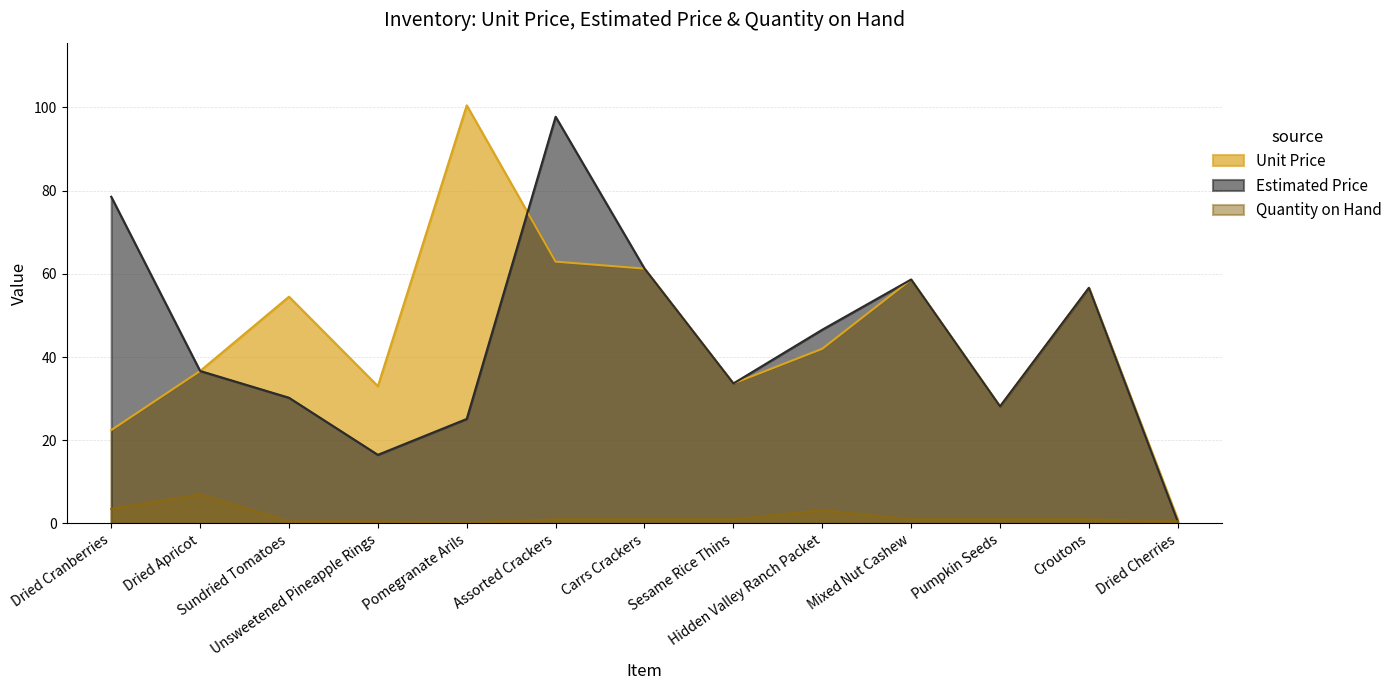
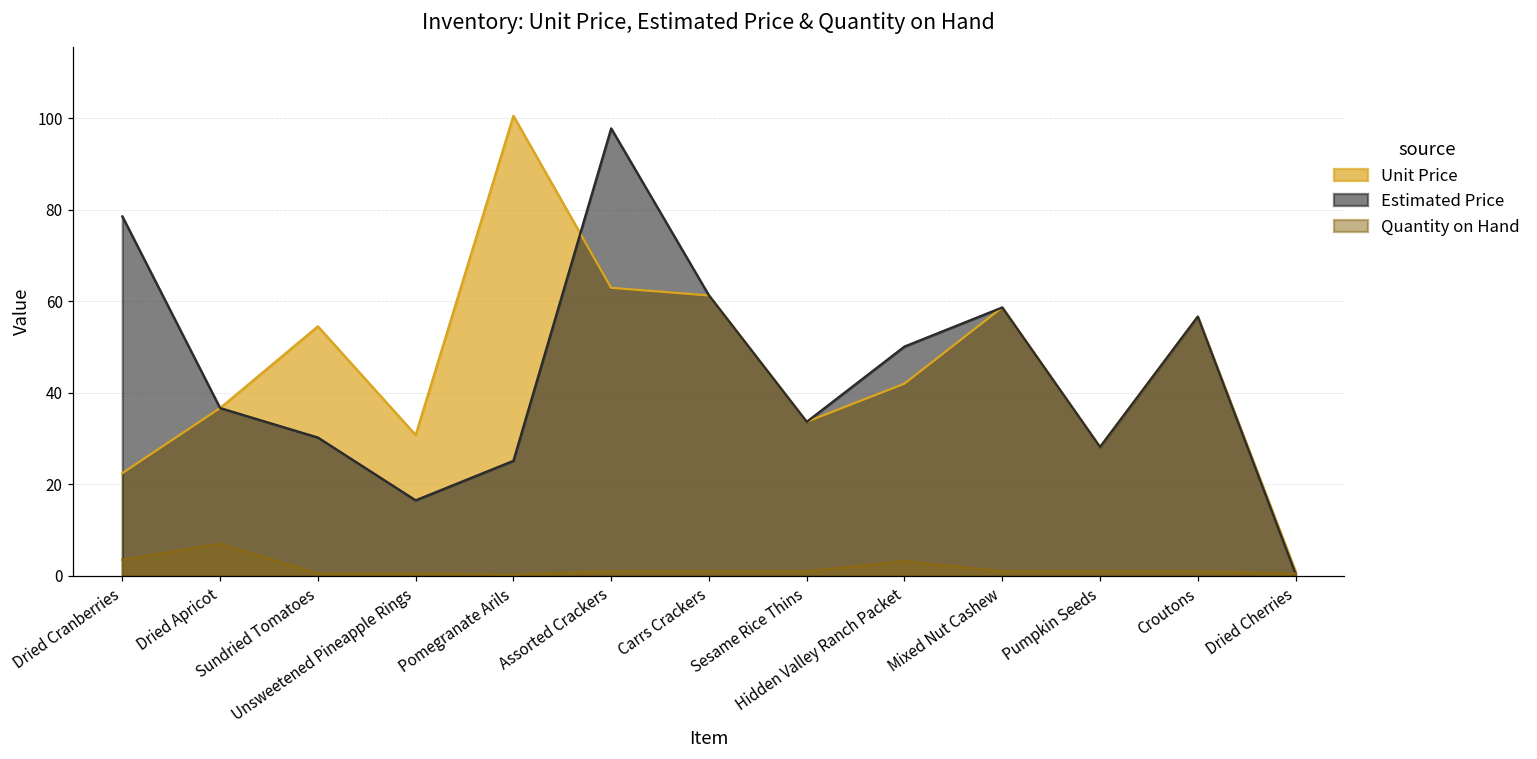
Unit Price, Unsweetened Pineapple Rings: 33 -> 31
Estimated Price, Hidden Valley Ranch Packet: 47 -> 50
